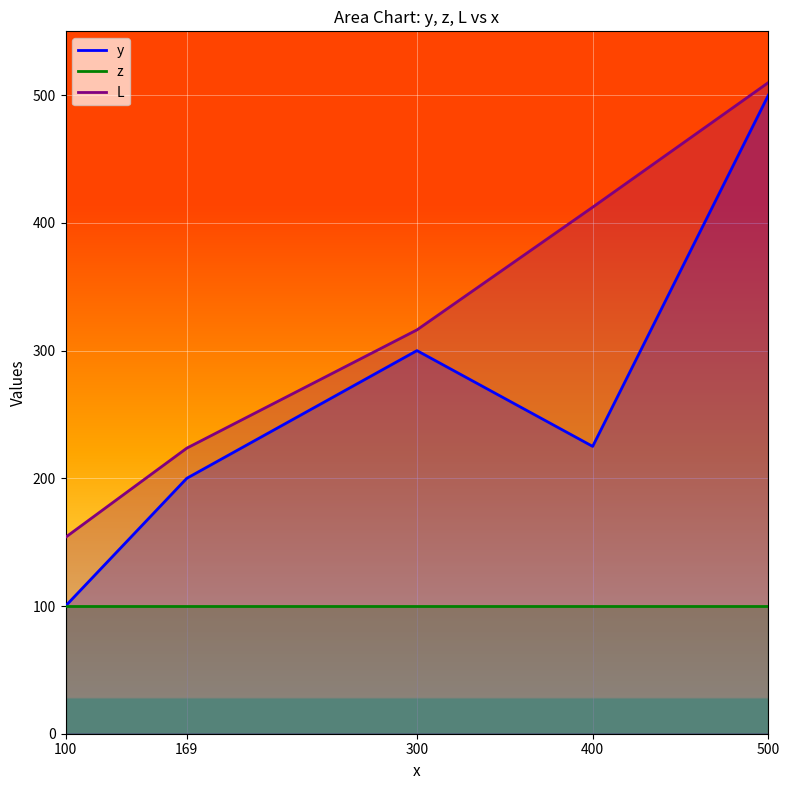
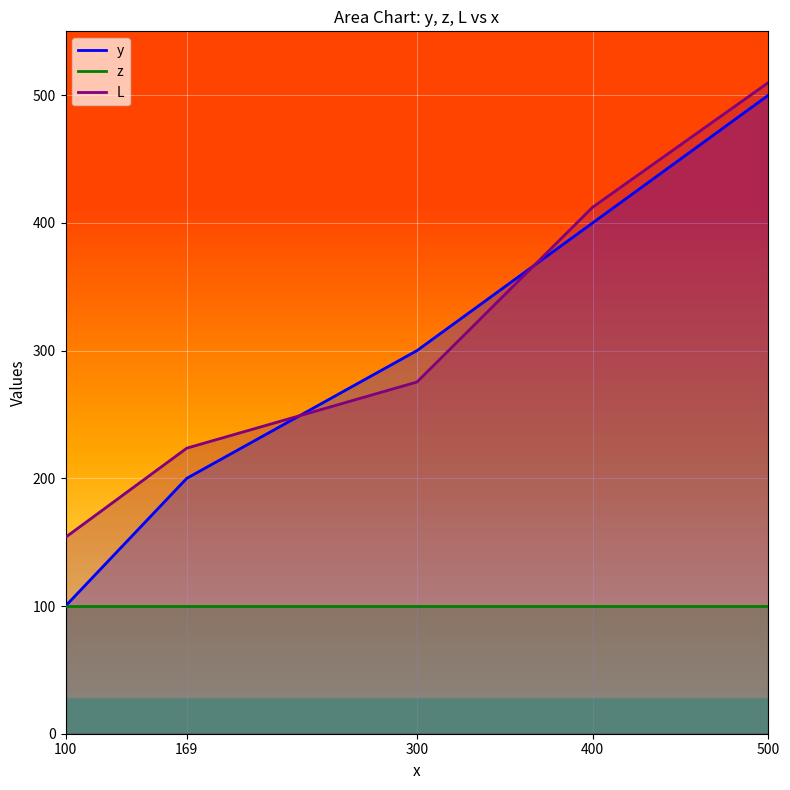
L, 300: 316 -> 275
y, 400: 225 -> 400
